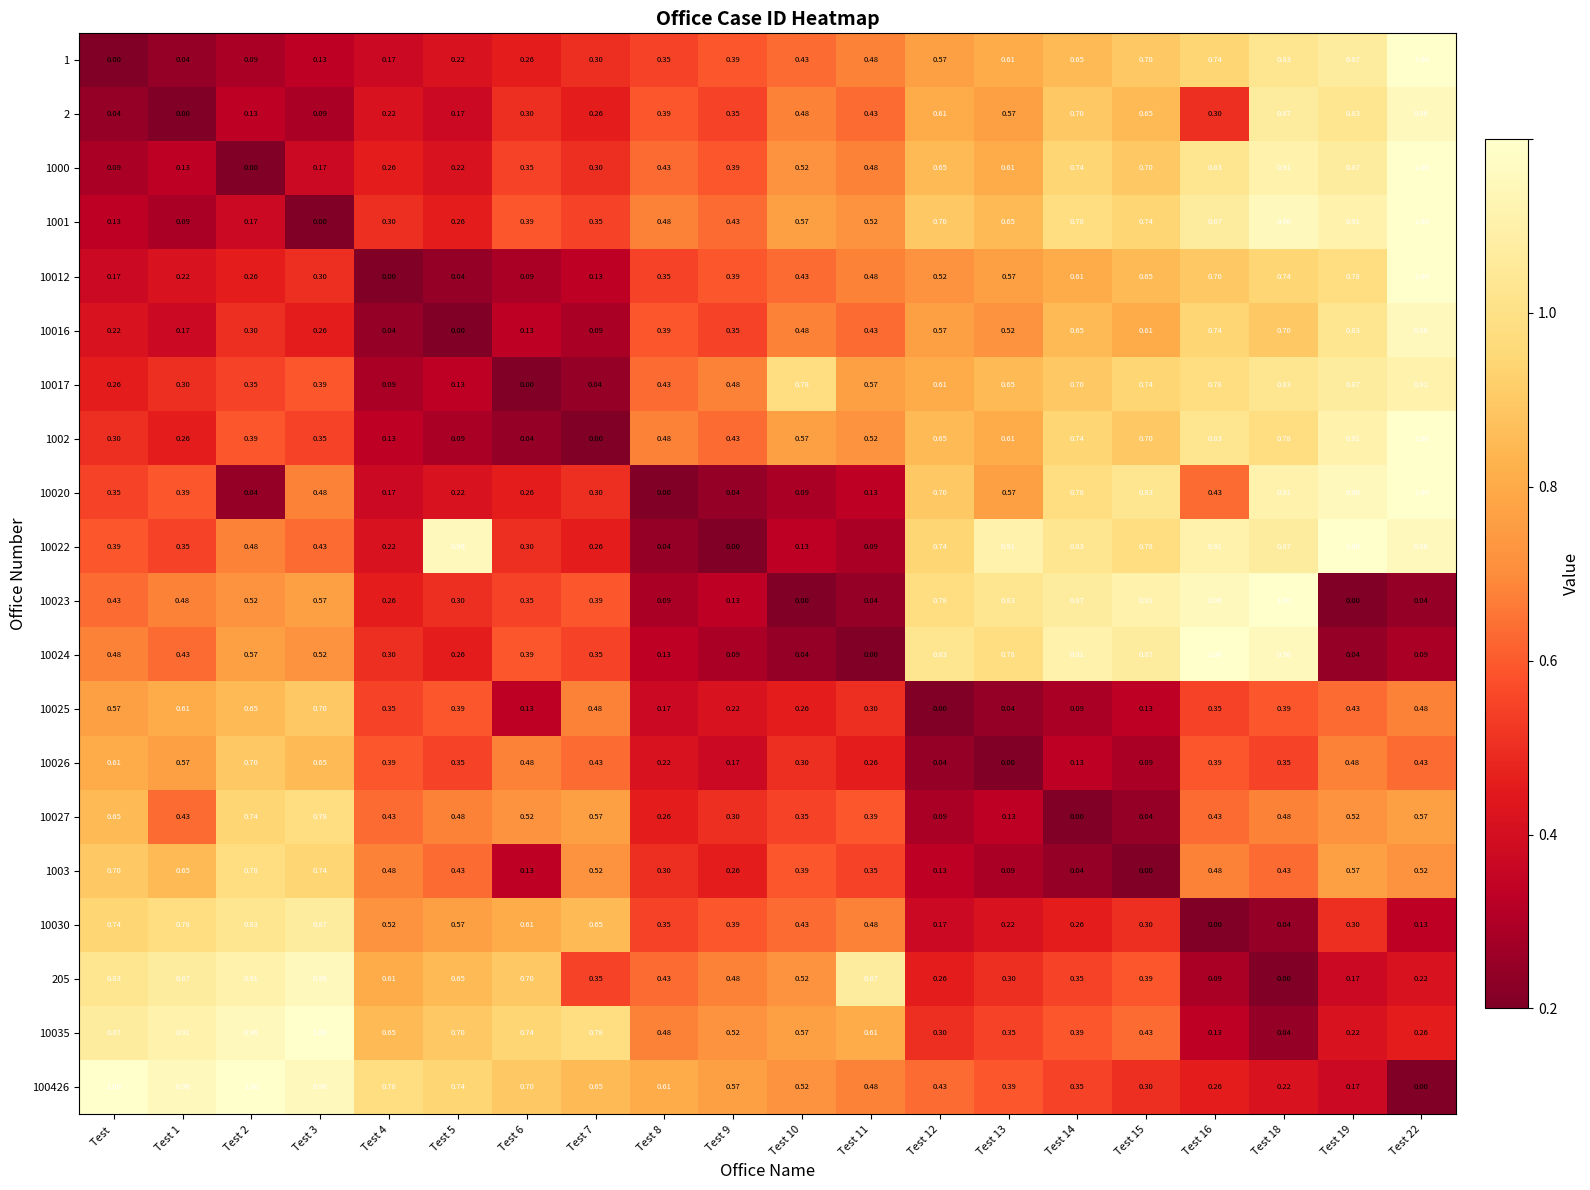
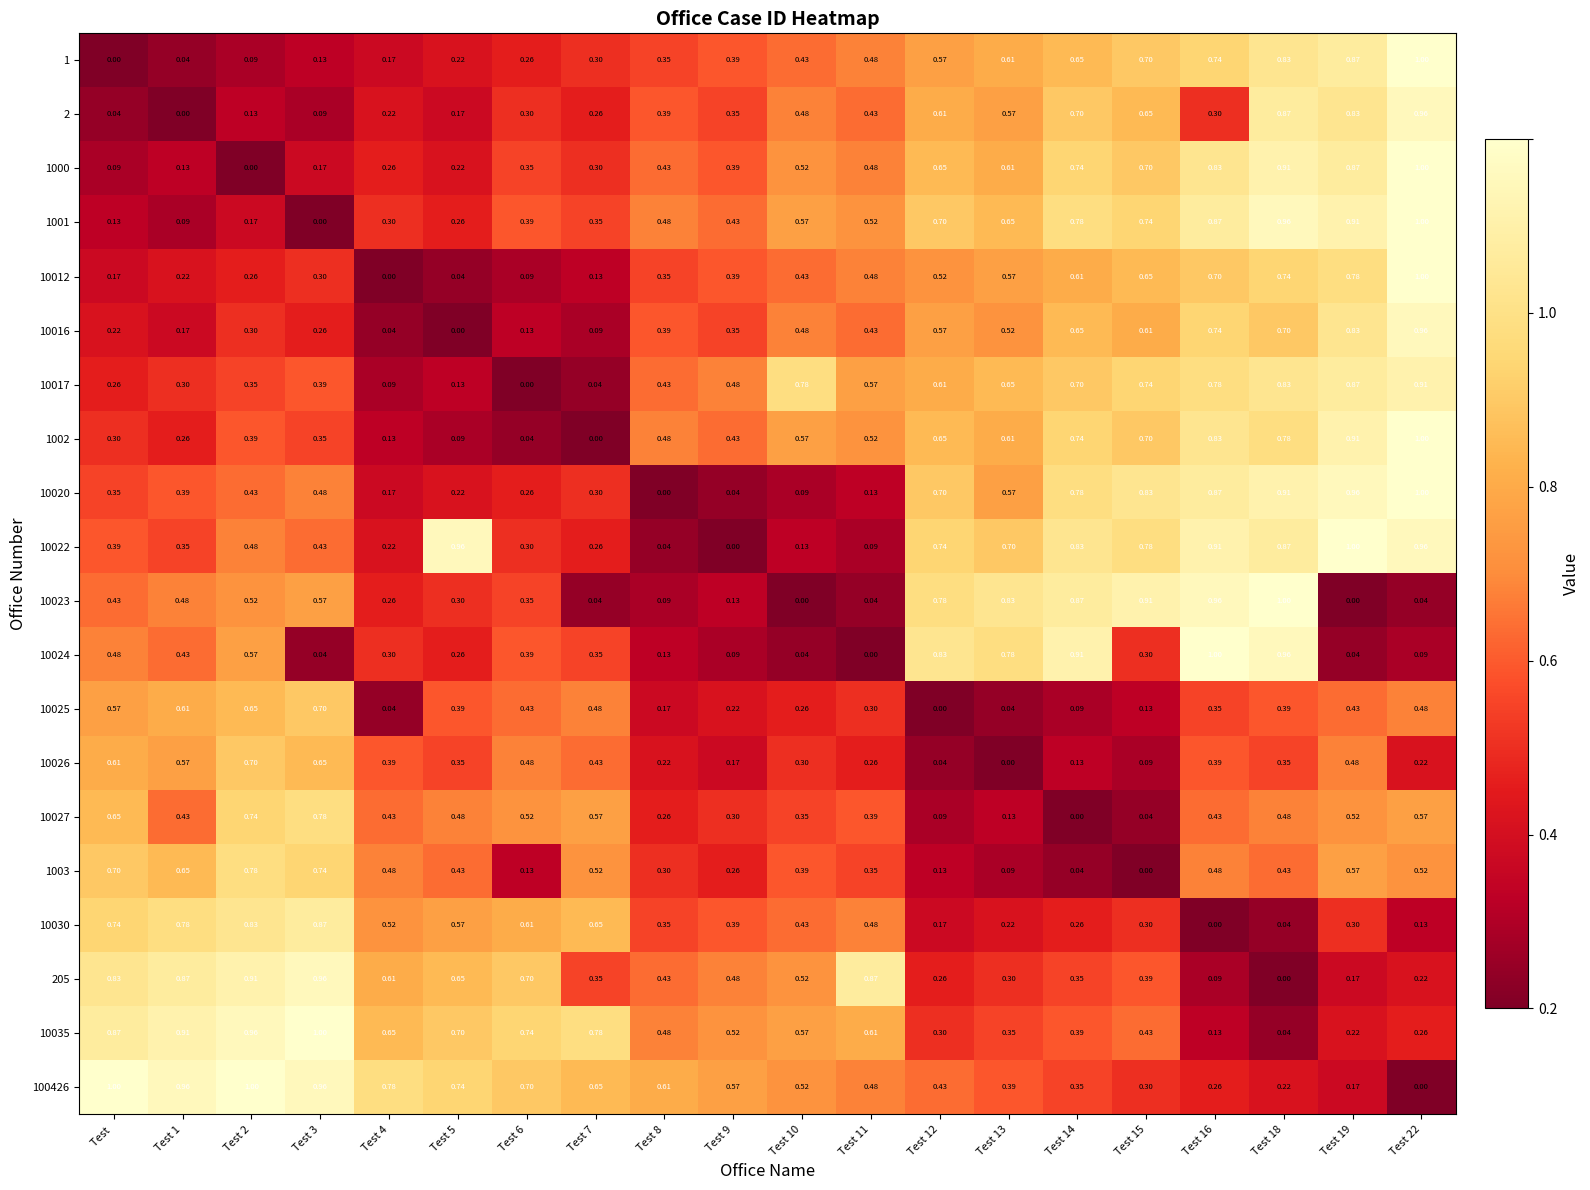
10020, Test 2: 0.04 -> 0.43
10020, Test 16: 0.43 -> 0.87
10022, Test 13: 0.91 -> 0.70
10023, Test 7: 0.39 -> 0.04
10024, Test 3: 0.52 -> 0.04
10024, Test 15: 0.87 -> 0.30
10025, Test 4: 0.35 -> 0.04
10025, Test 6: 0.13 -> 0.43
10026, Test 22: 0.43 -> 0.22
